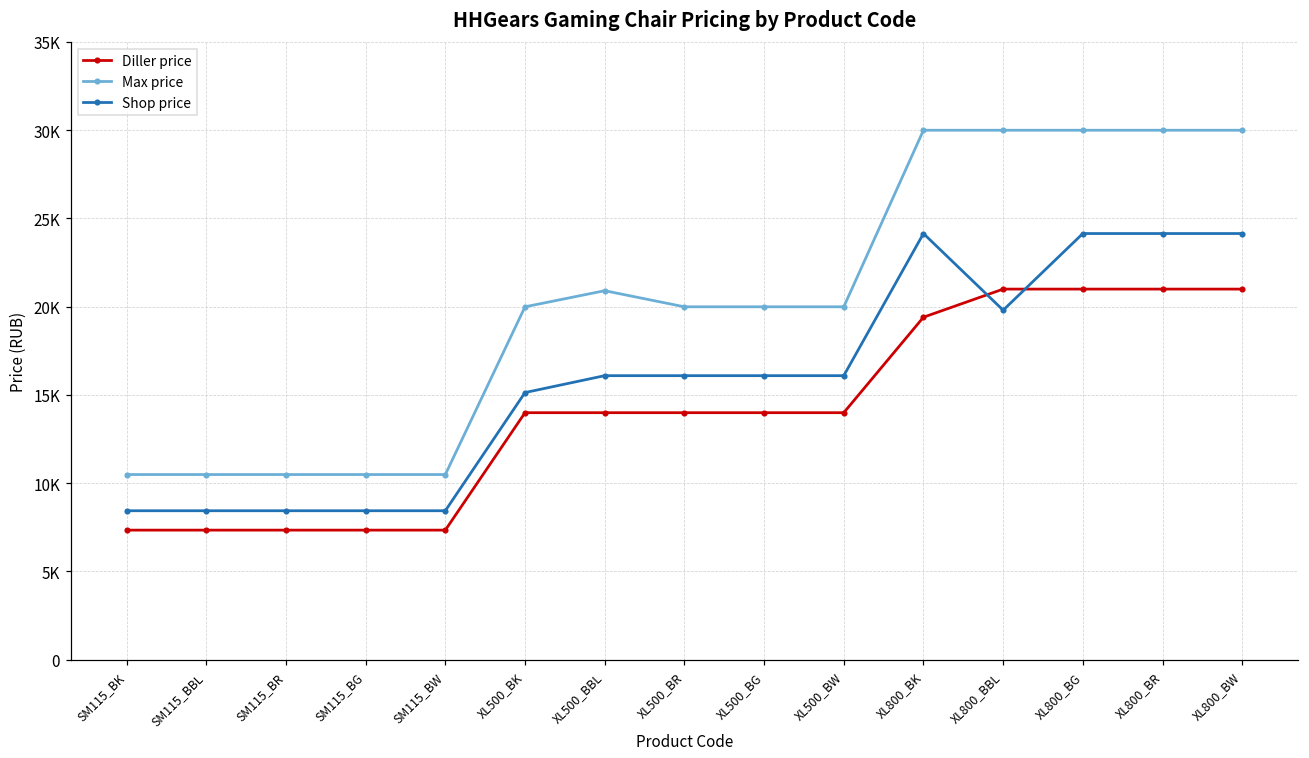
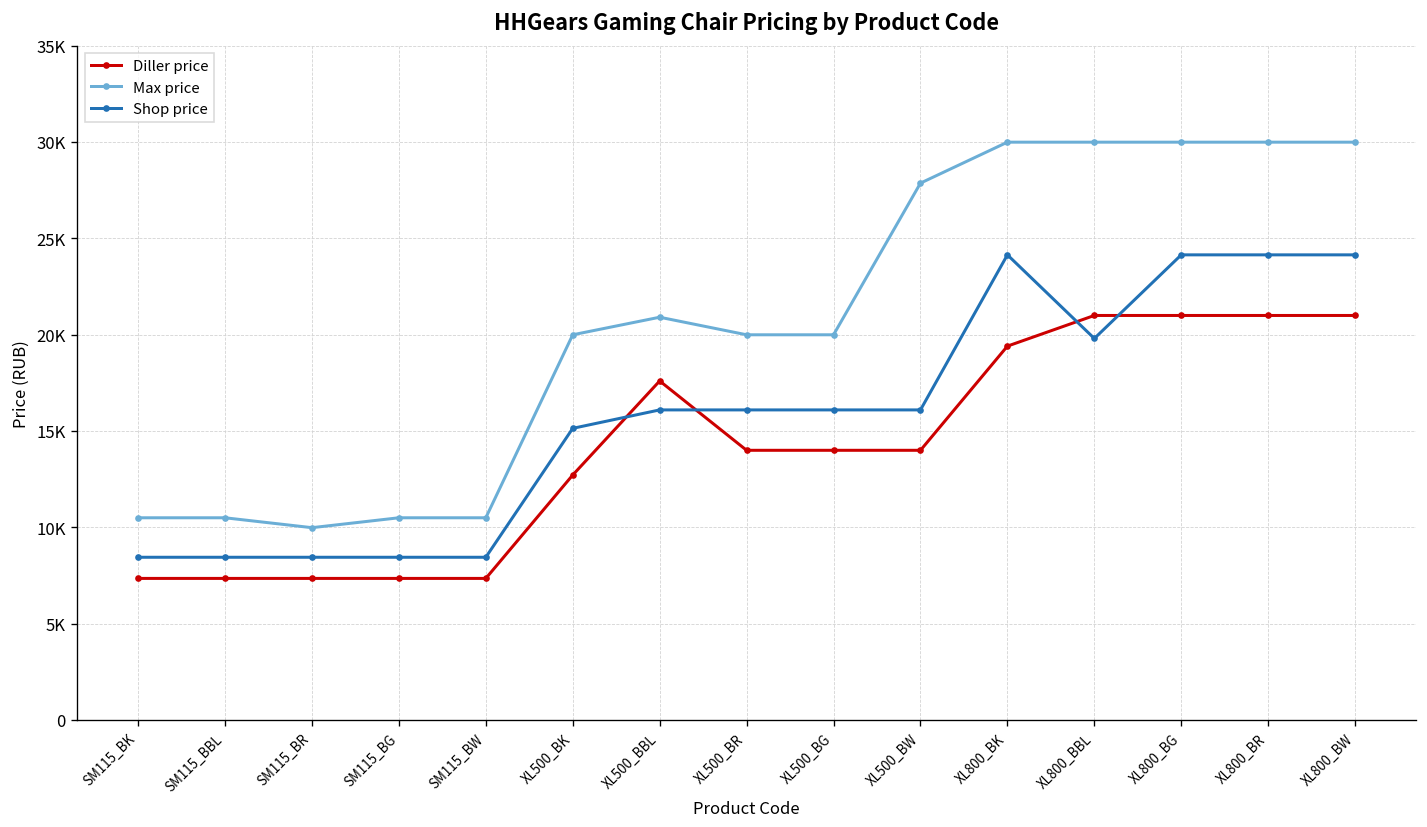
Max price, SM115_BR: 10500 -> 10000
Diller price, XL500_BK: 14000 -> 12700
Diller price, XL500_BBL: 14000 -> 17600
Max price, XL500_BW: 20000 -> 27900
